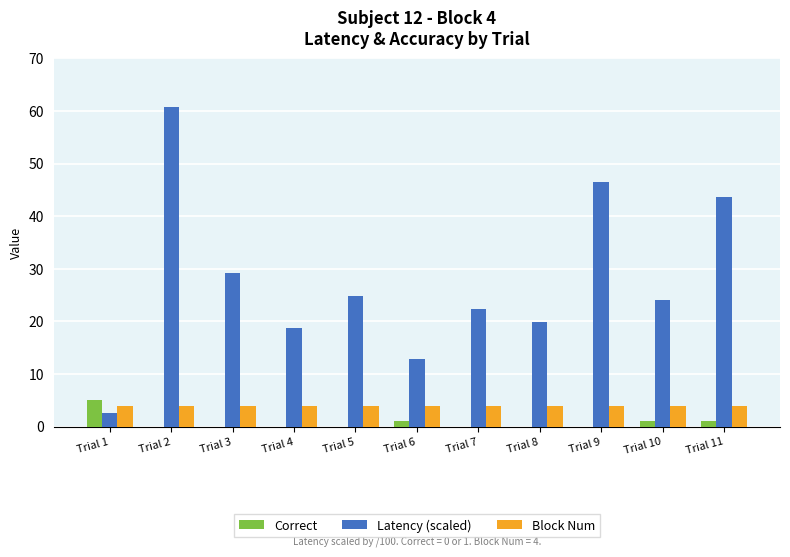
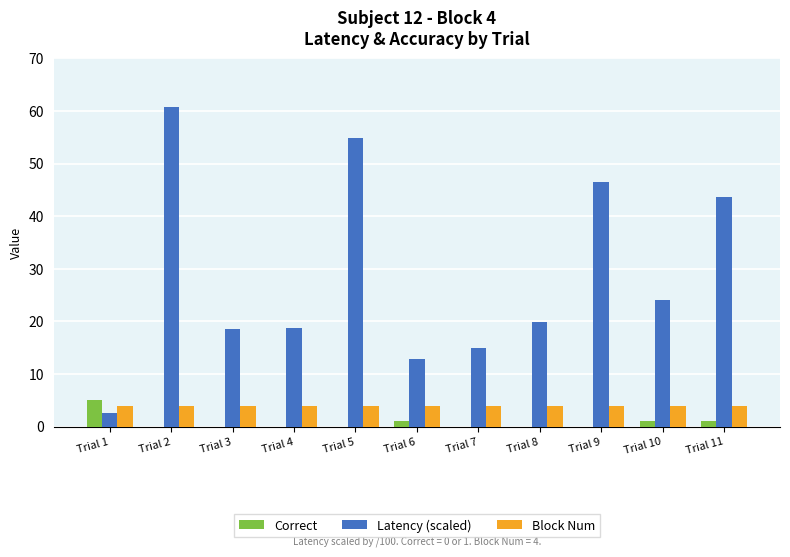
Latency (scaled), Trial 3: 29 -> 19
Latency (scaled), Trial 5: 25 -> 55
Latency (scaled), Trial 7: 22 -> 15
